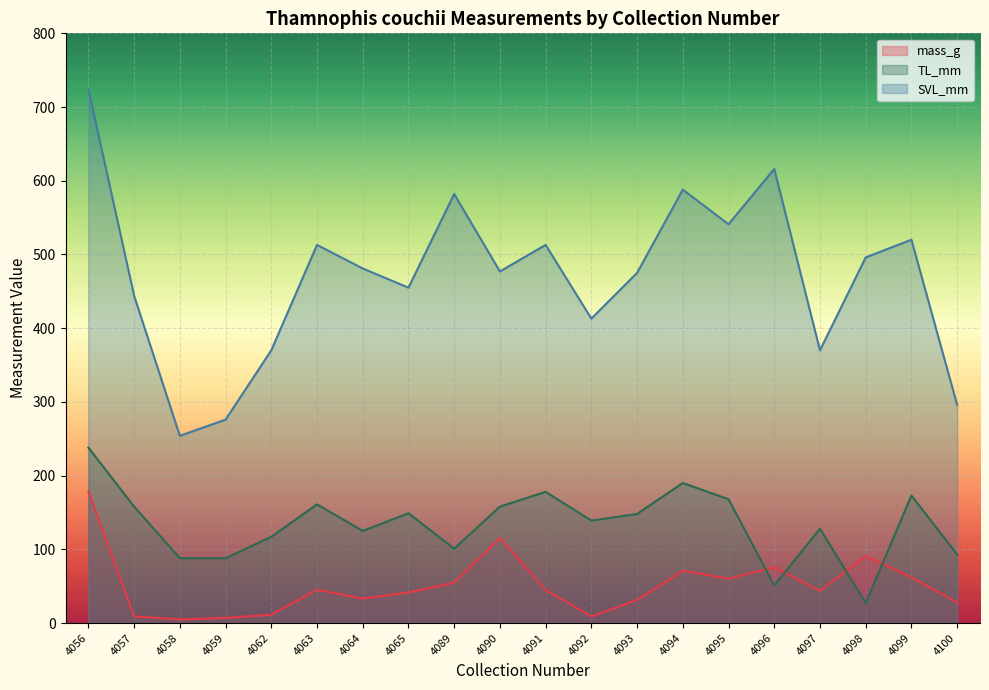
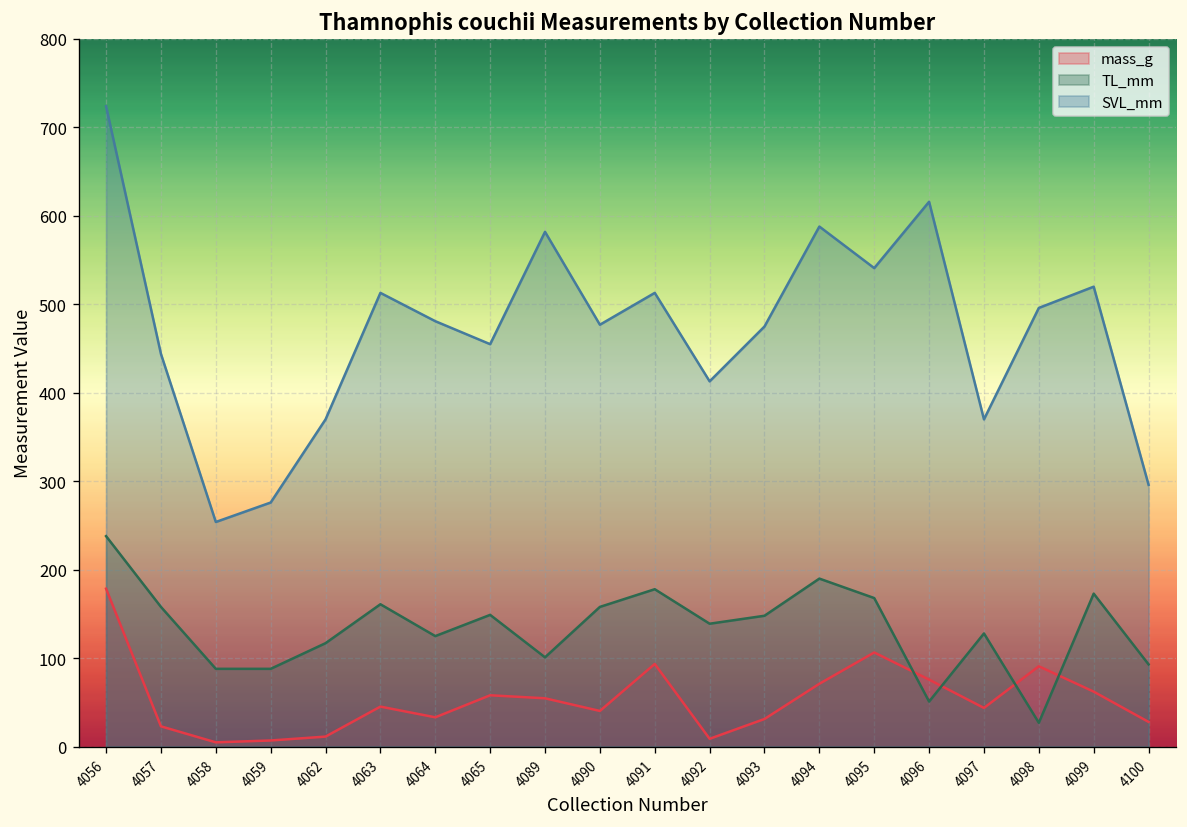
mass_g, 4057: 10 -> 20
mass_g, 4065: 40 -> 60
mass_g, 4090: 120 -> 40
mass_g, 4091: 50 -> 90
mass_g, 4095: 60 -> 110
